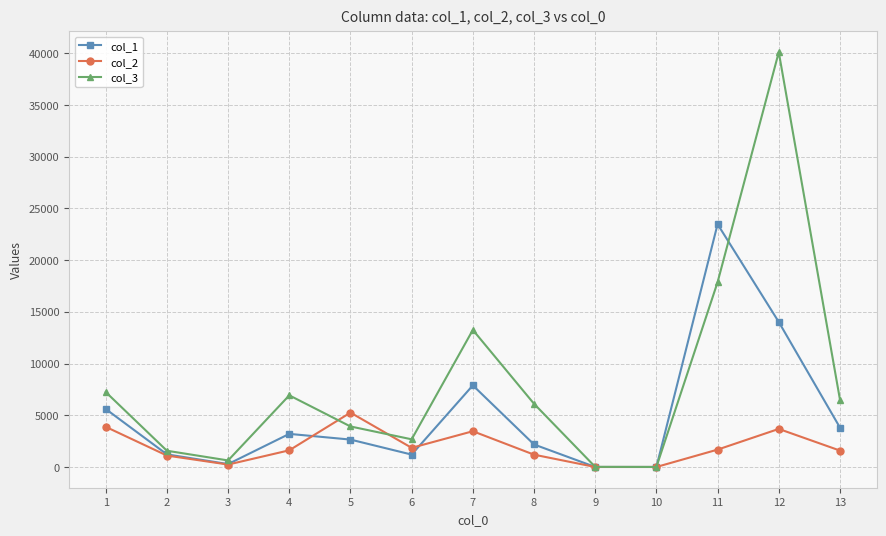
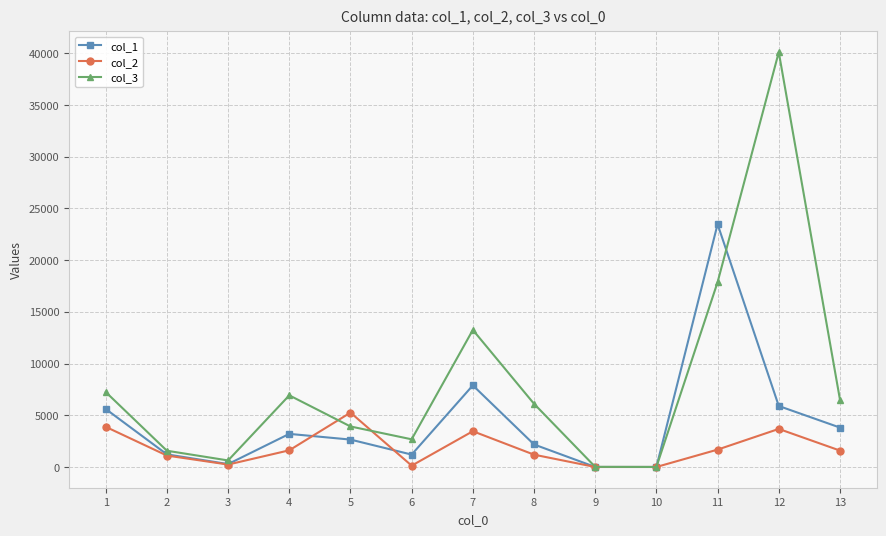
col_2, 6: 1900 -> 100
col_1, 12: 14000 -> 5900
